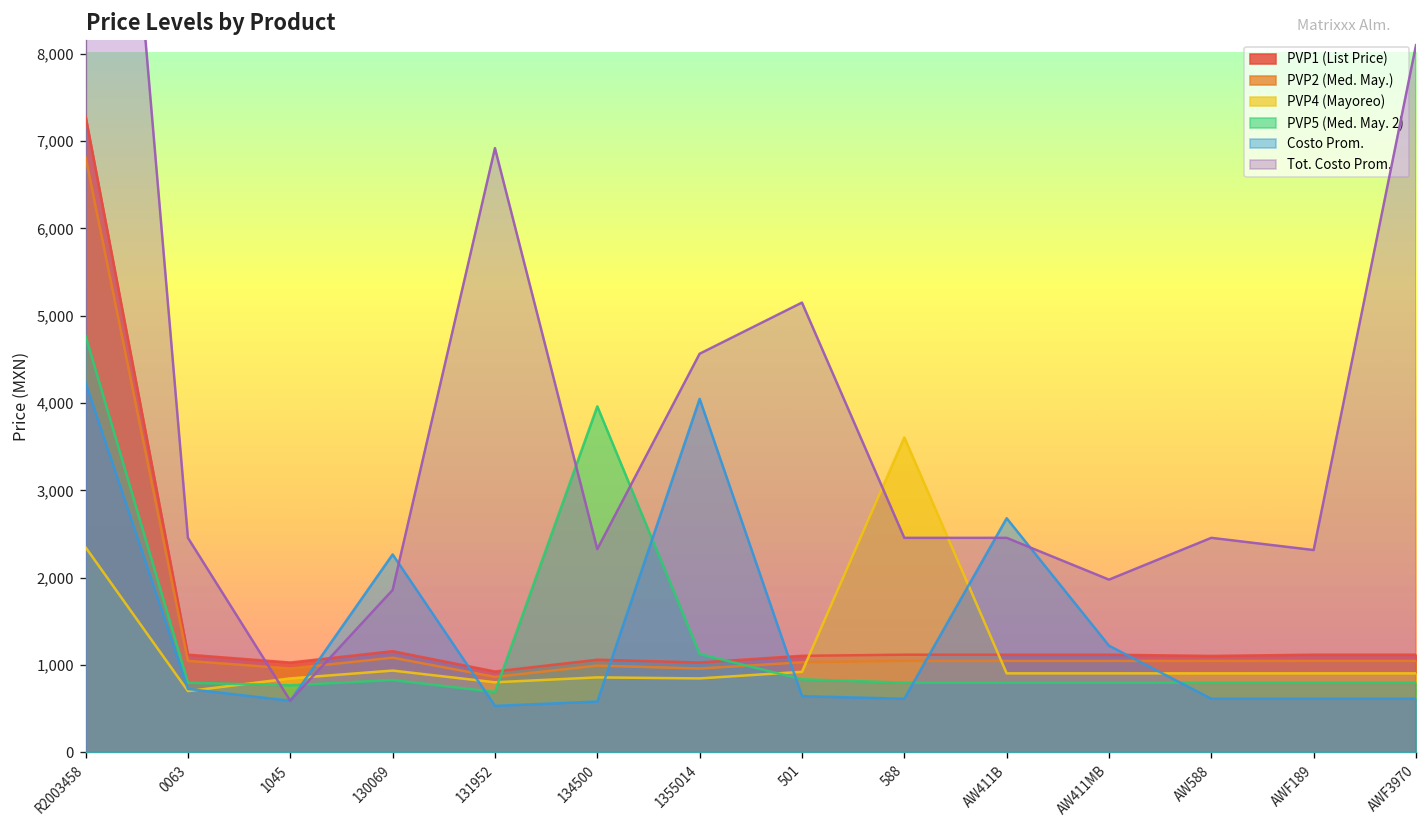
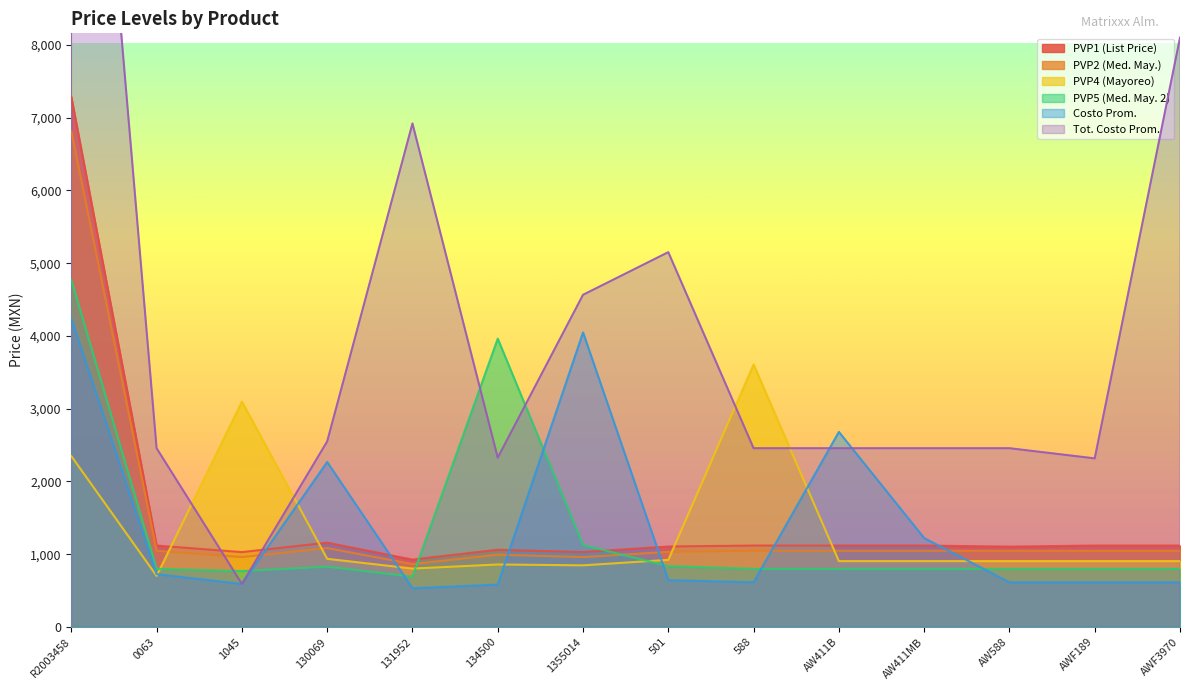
PVP4 (Mayoreo), 1045: 800 -> 3,100
Tot. Costo Prom., 130069: 1,900 -> 2,600
Tot. Costo Prom., AW411MB: 2,000 -> 2,500
